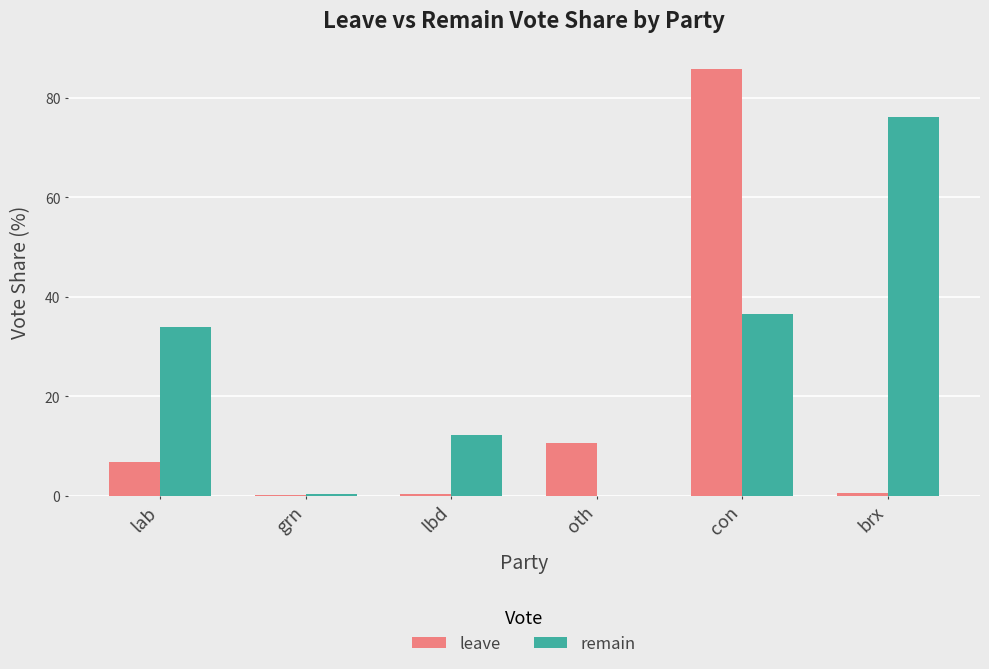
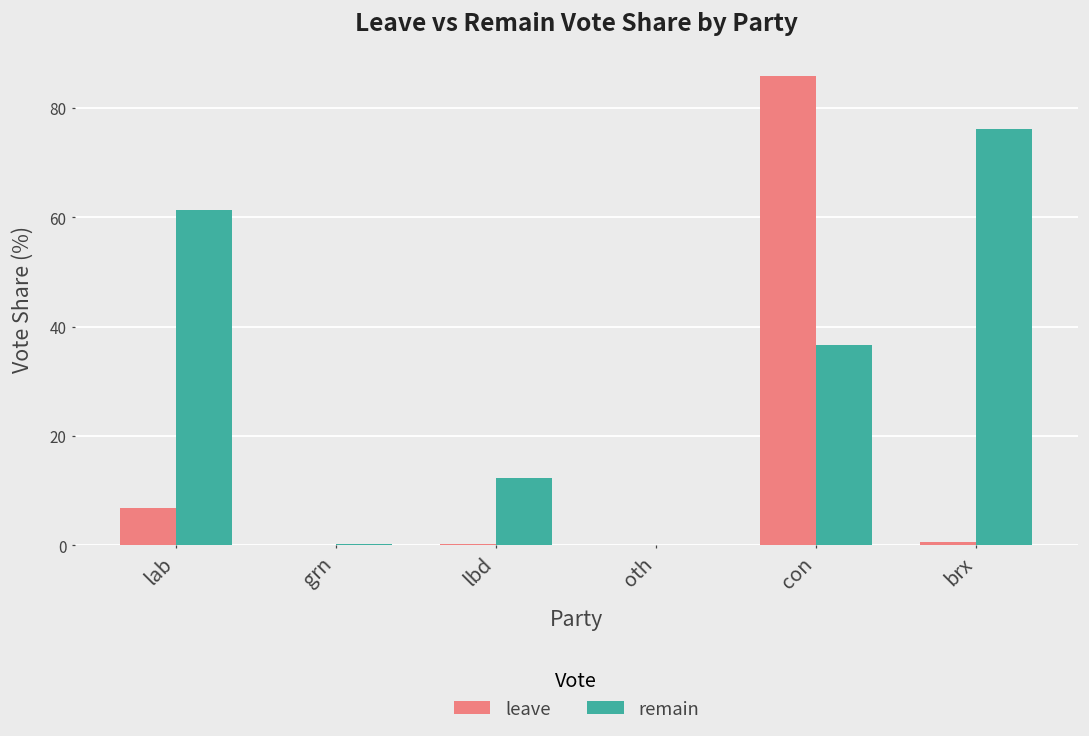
remain, lab: 34 -> 61
leave, oth: 11 -> 0
